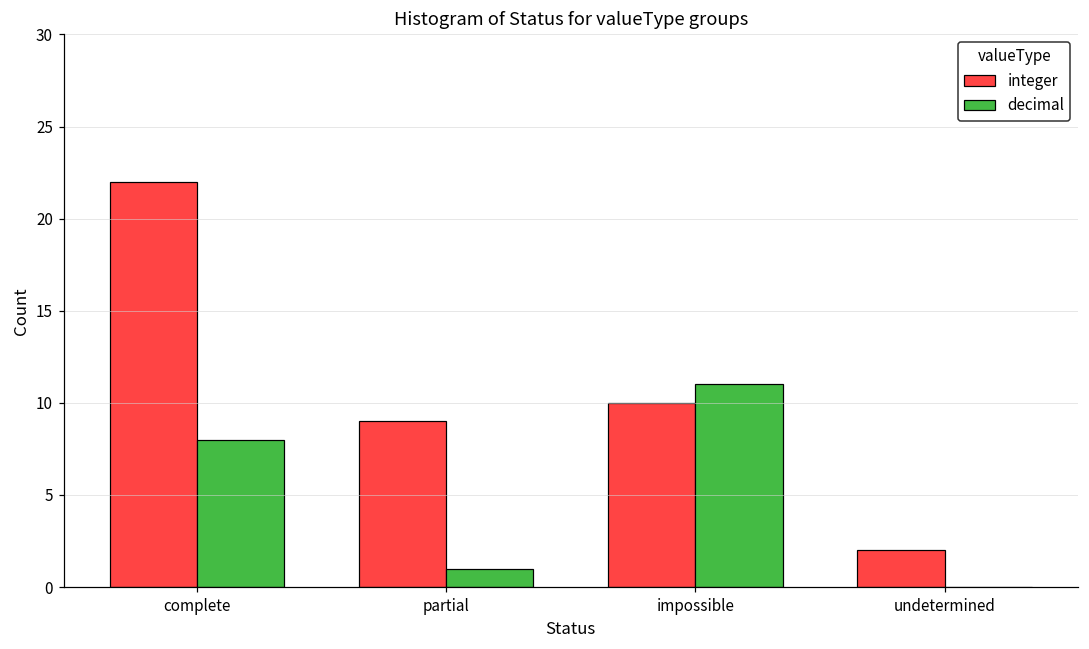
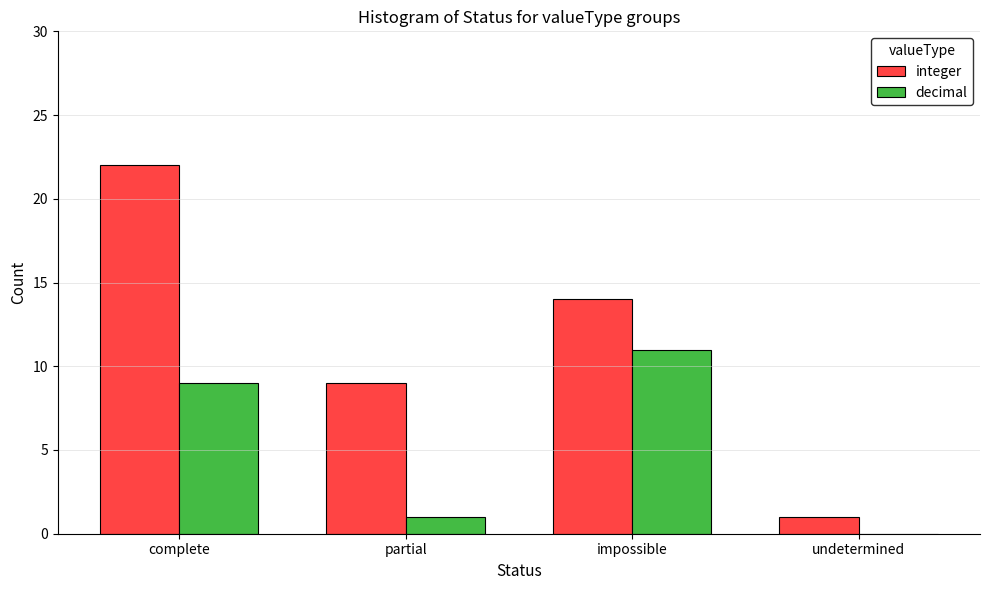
decimal, complete: 8 -> 9
integer, impossible: 10 -> 14
integer, undetermined: 2 -> 1
